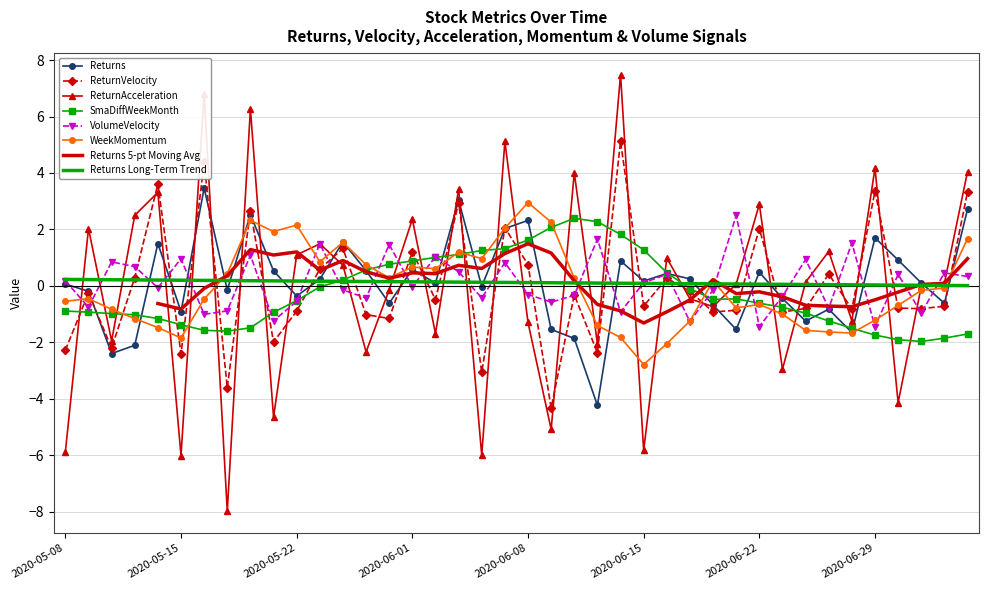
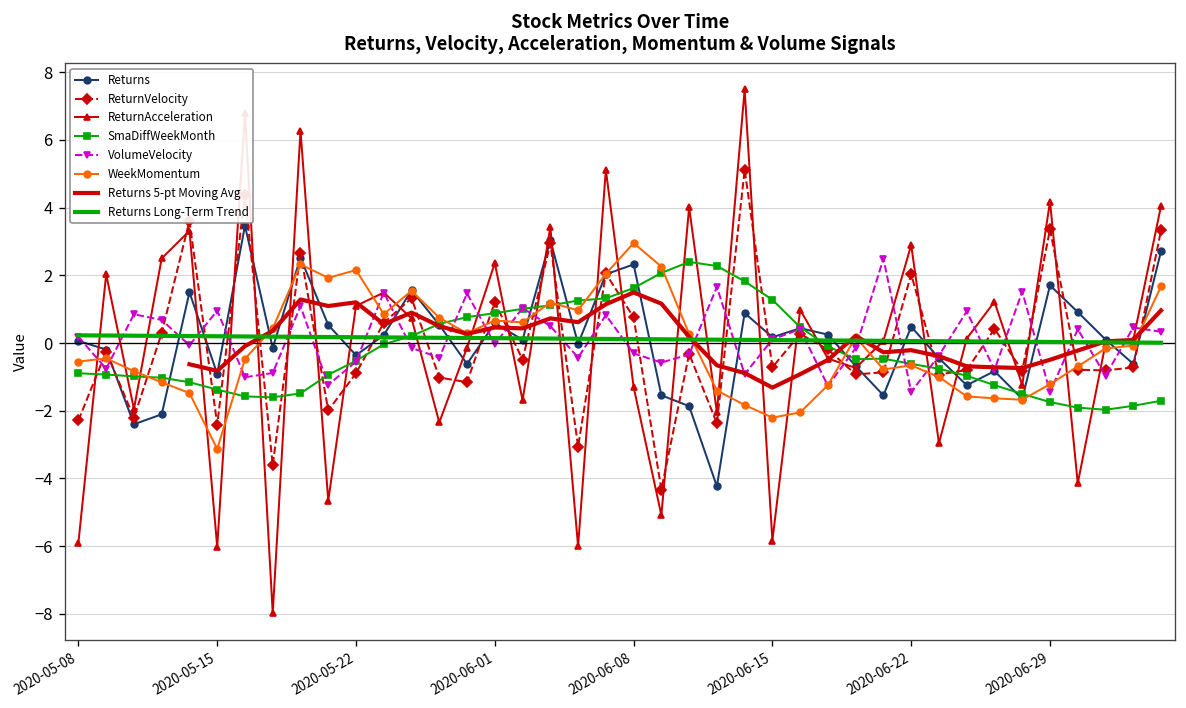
WeekMomentum, 2020-05-15: -1.8 -> -3.1
WeekMomentum, 2020-06-15: -2.8 -> -2.2
